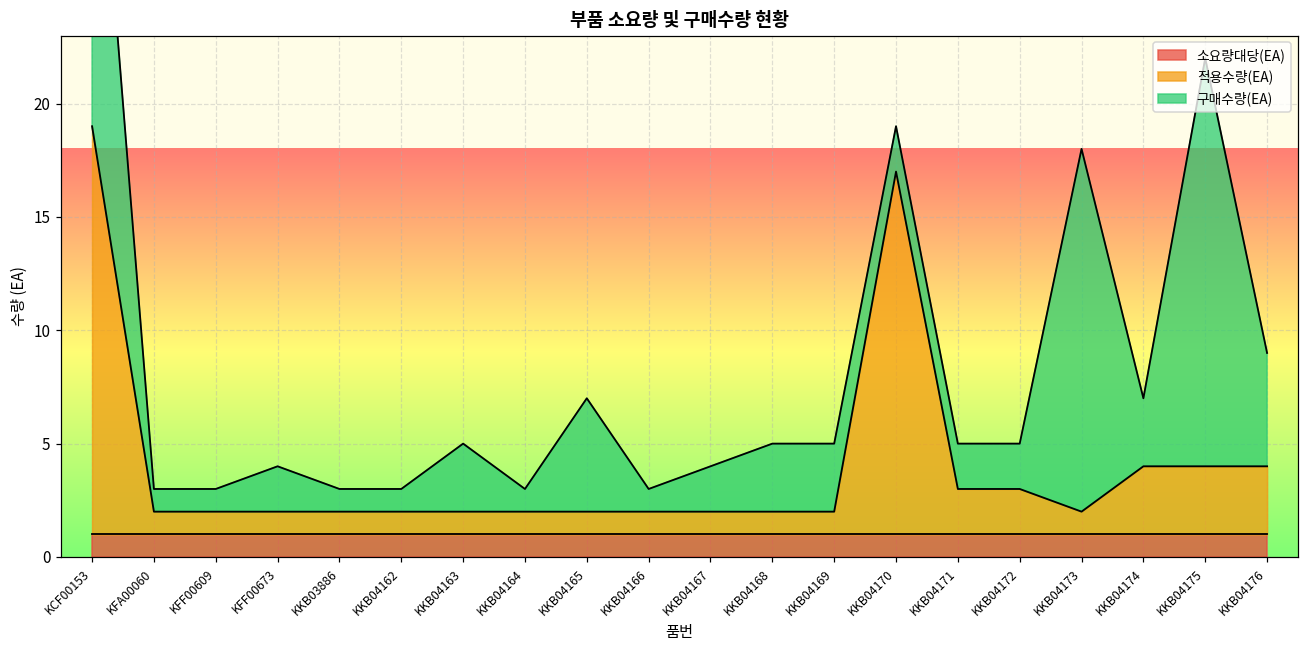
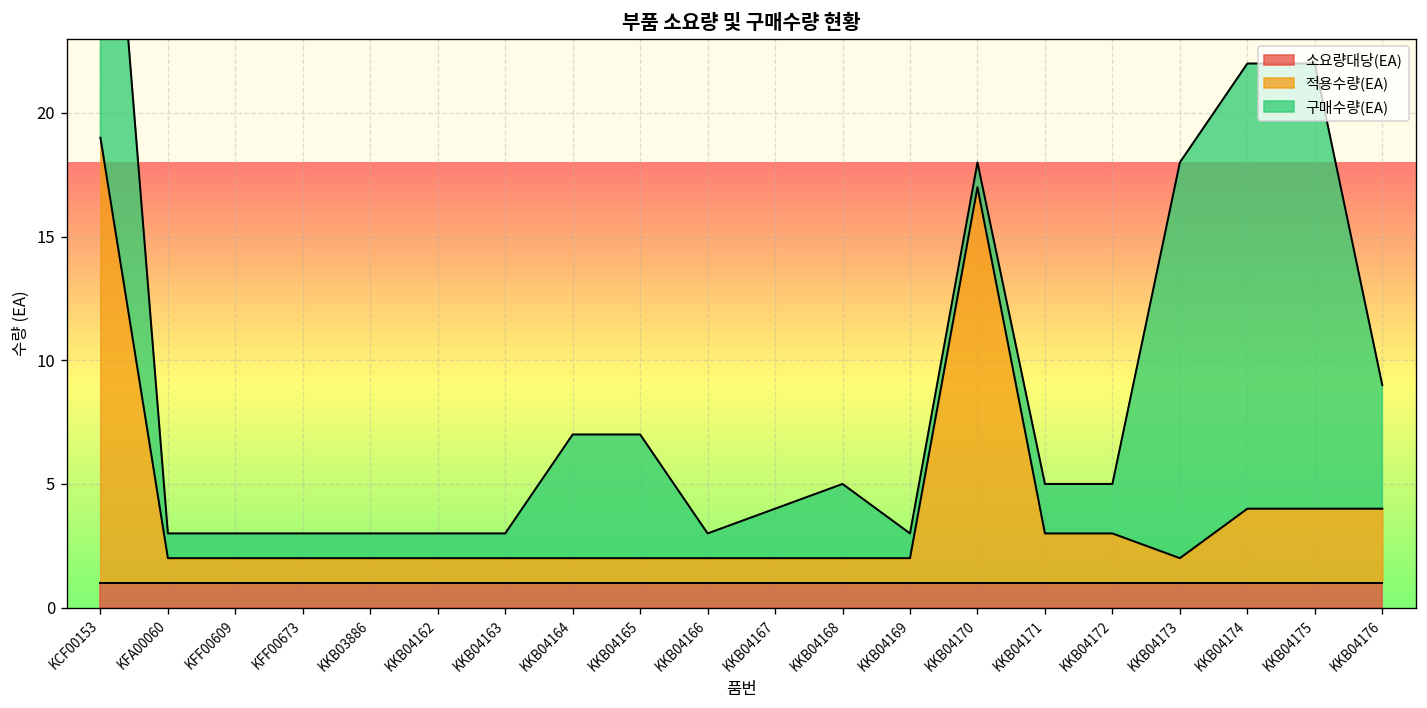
구매수량(EA), KFF00673: 2 -> 1
구매수량(EA), KKB04163: 3 -> 1
구매수량(EA), KKB04164: 1 -> 5
구매수량(EA), KKB04169: 3 -> 1
구매수량(EA), KKB04170: 2 -> 1
구매수량(EA), KKB04174: 3 -> 18
